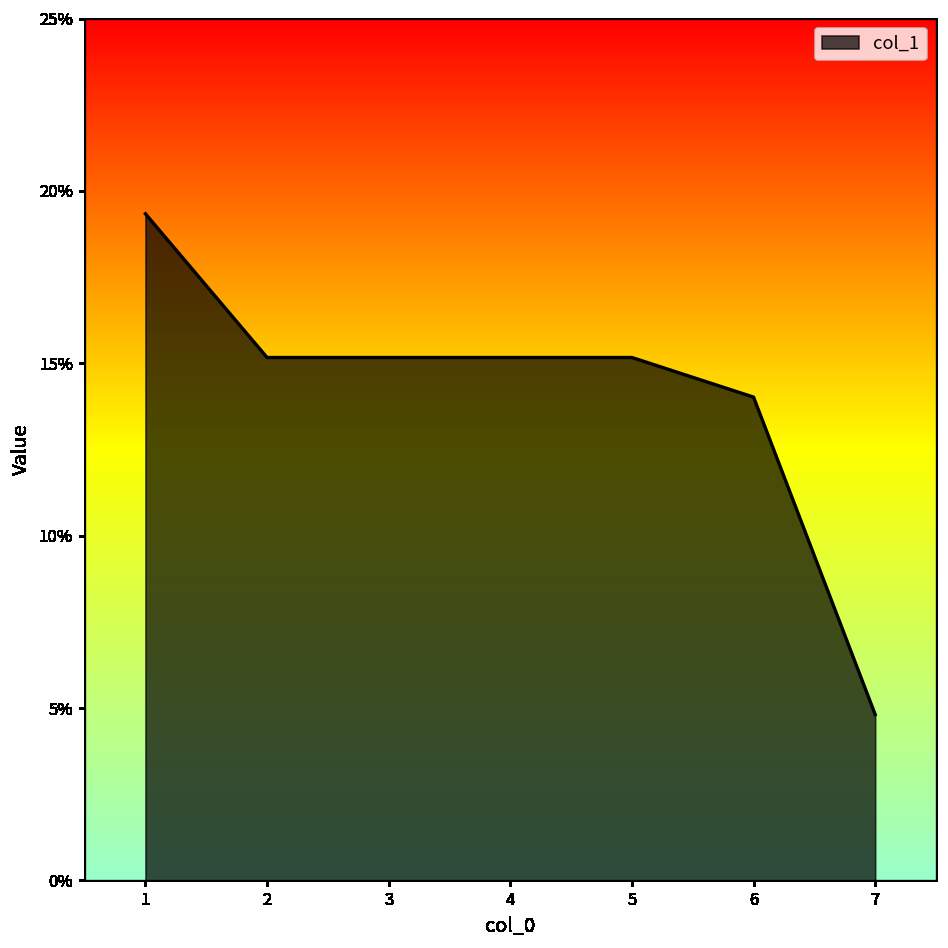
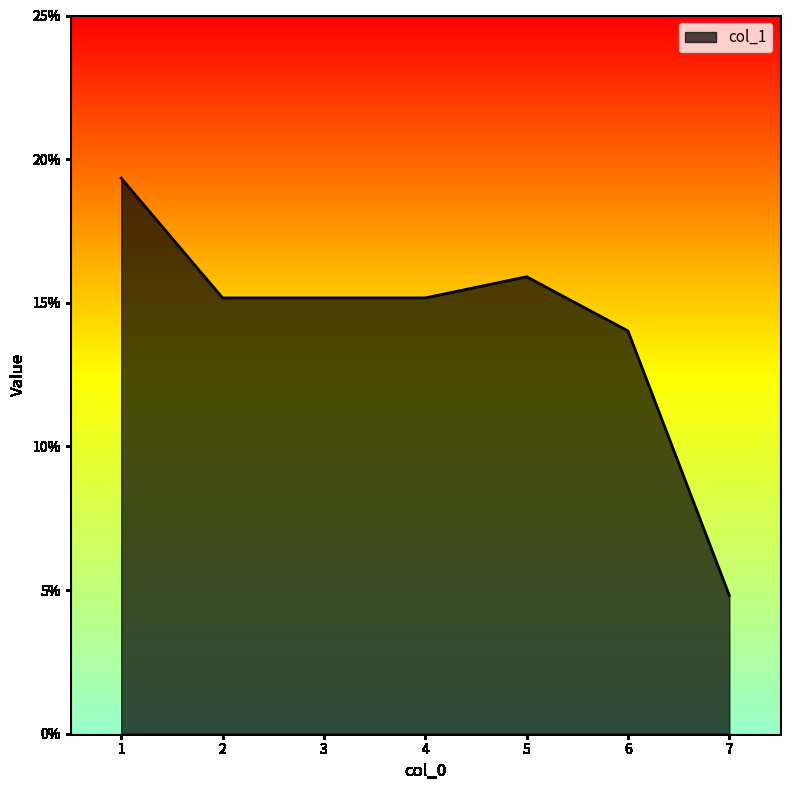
5: 15.2% -> 15.9%
